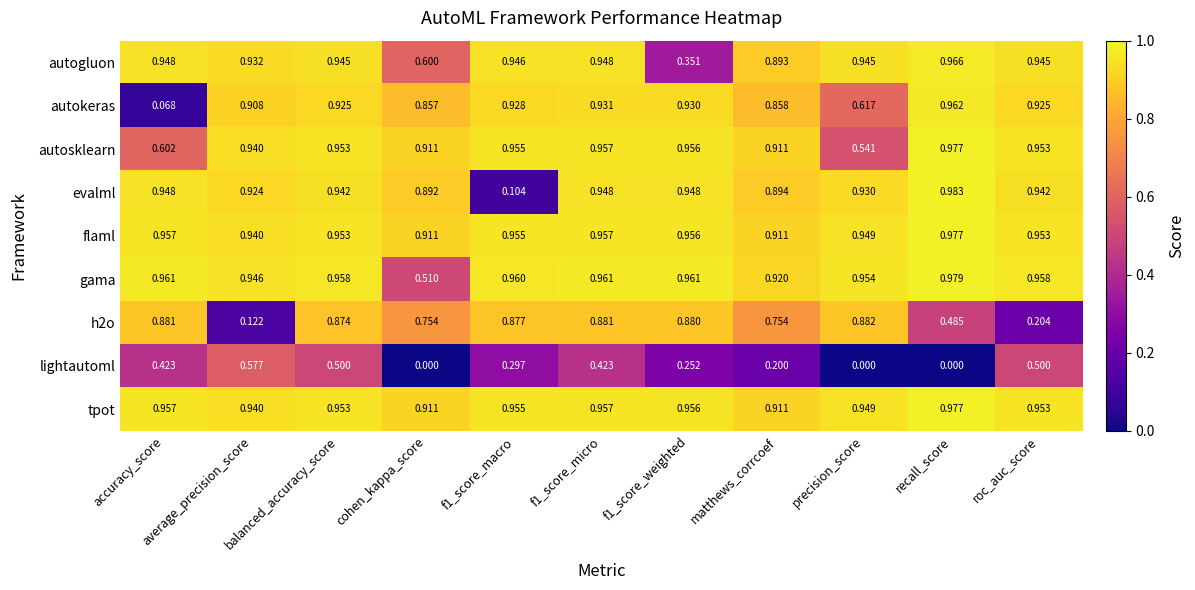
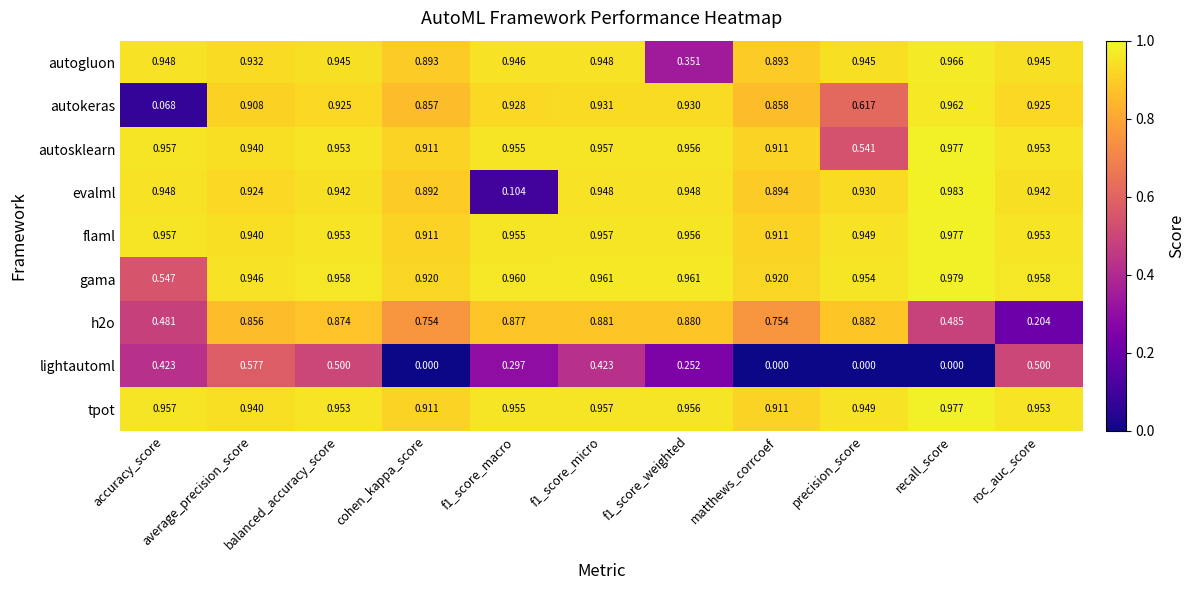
autogluon, cohen_kappa_score: 0.600 -> 0.893
autosklearn, accuracy_score: 0.602 -> 0.957
gama, accuracy_score: 0.961 -> 0.547
gama, cohen_kappa_score: 0.510 -> 0.920
h2o, accuracy_score: 0.881 -> 0.481
h2o, average_precision_score: 0.122 -> 0.856
lightautoml, matthews_corrcoef: 0.200 -> 0.000
